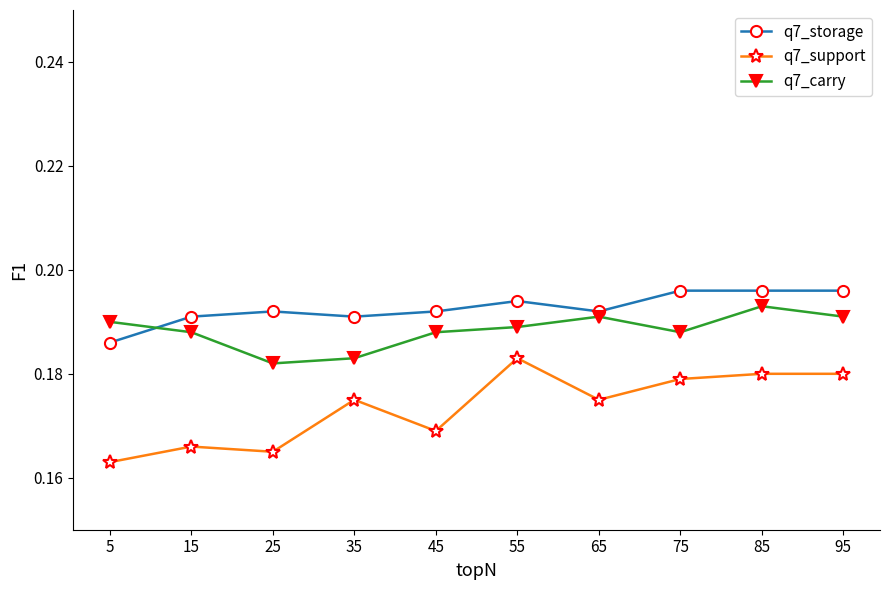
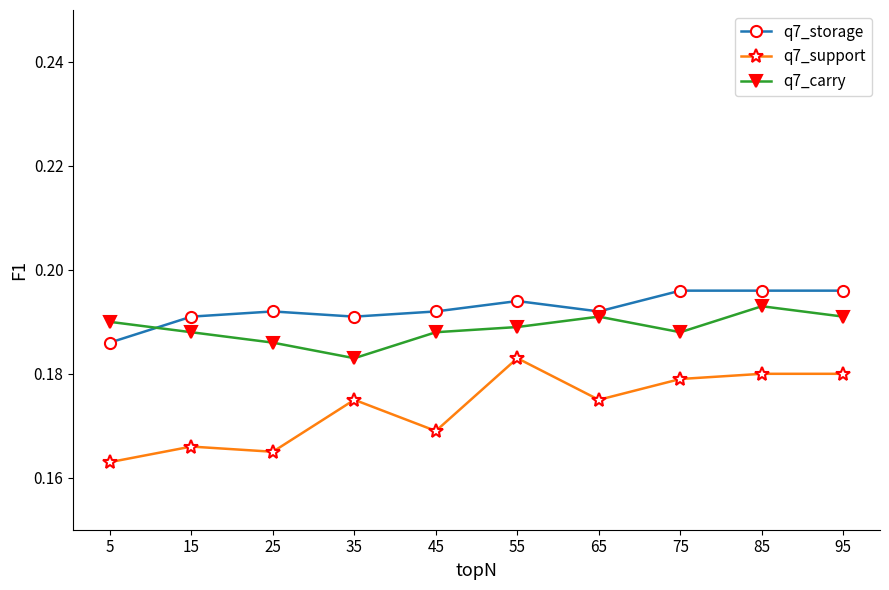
q7_carry, 25: 0.182 -> 0.186
